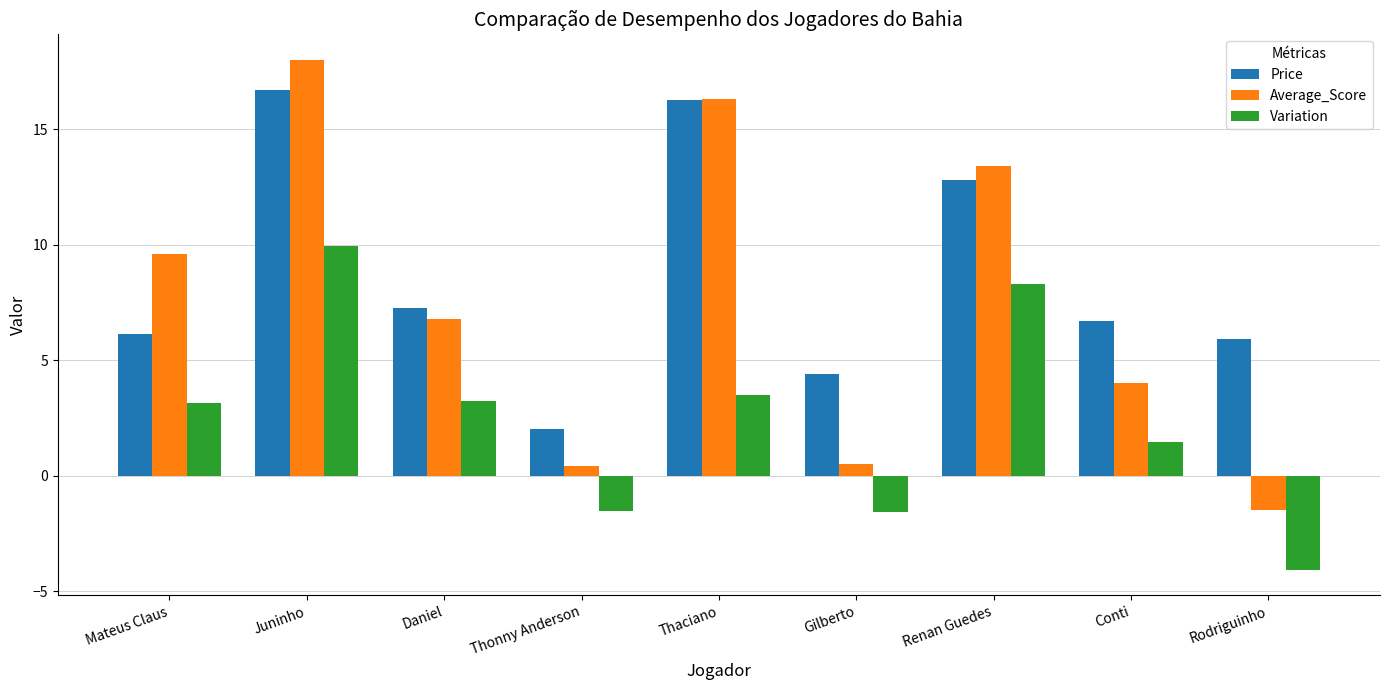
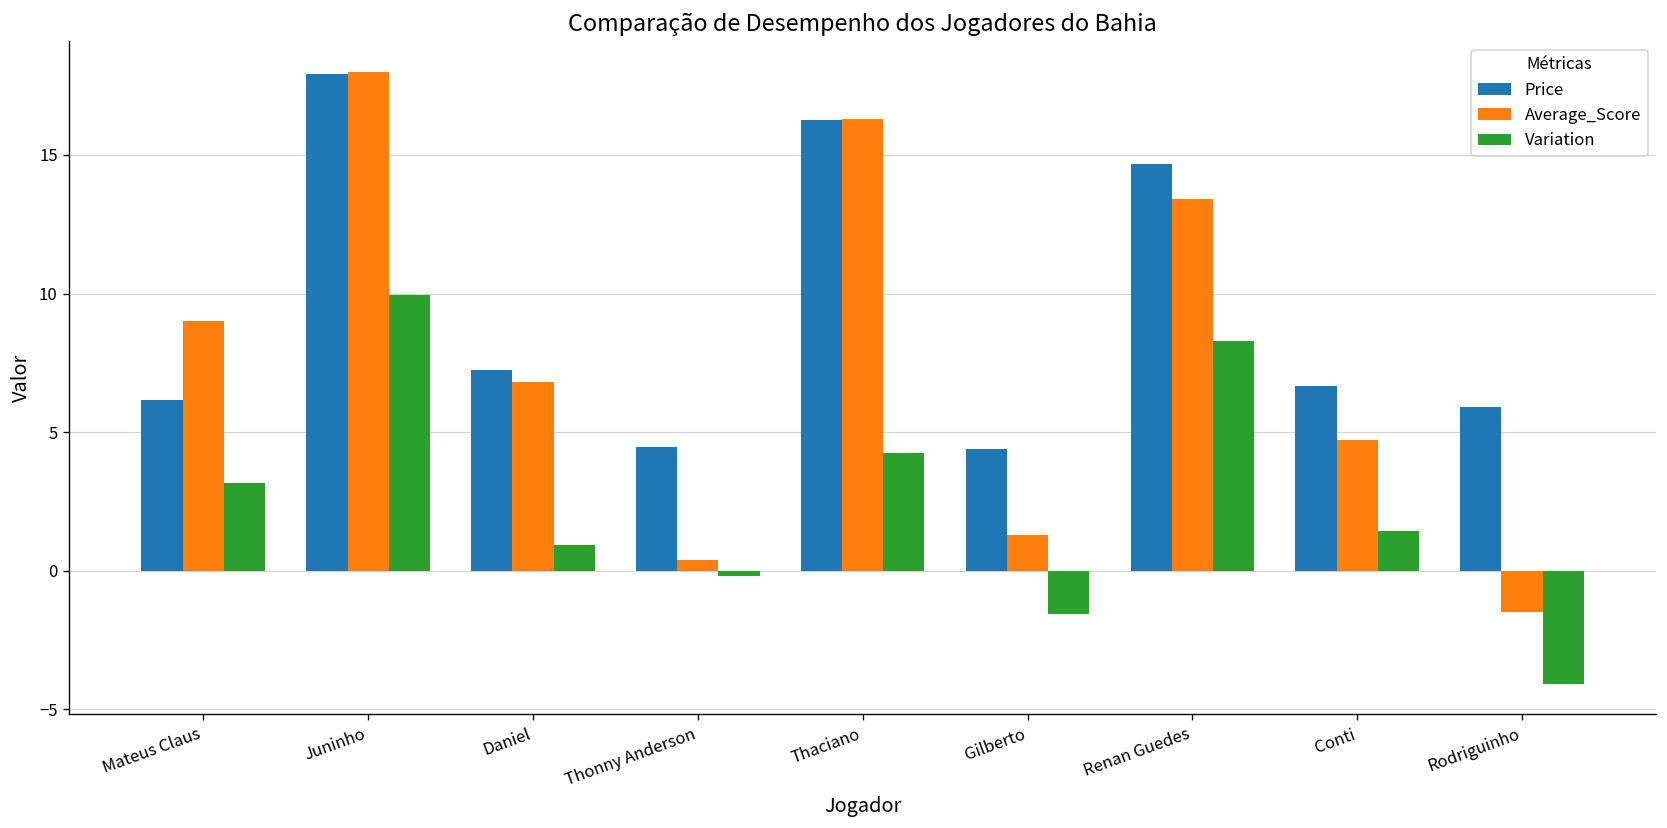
Average_Score, Mateus Claus: 9.6 -> 9.0
Price, Juninho: 16.7 -> 17.9
Variation, Daniel: 3.2 -> 0.9
Price, Thonny Anderson: 2.0 -> 4.5
Variation, Thonny Anderson: -1.5 -> -0.2
Variation, Thaciano: 3.5 -> 4.3
Average_Score, Gilberto: 0.5 -> 1.3
Price, Renan Guedes: 12.8 -> 14.7
Average_Score, Conti: 4.0 -> 4.7
